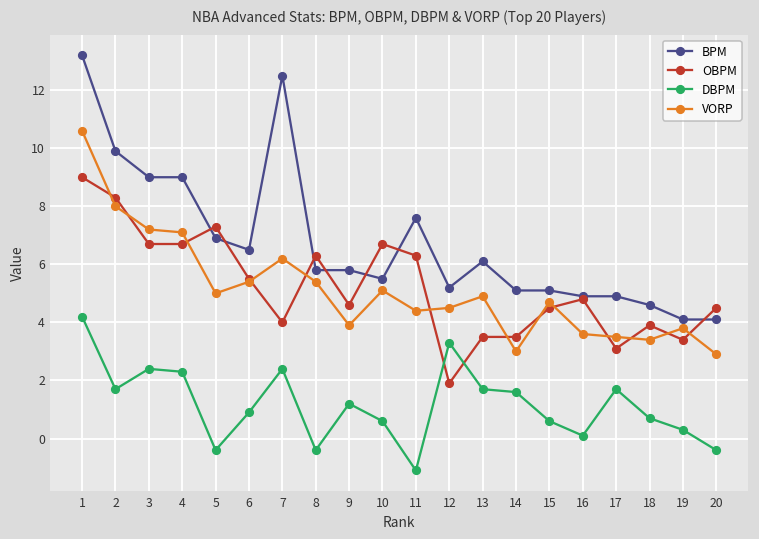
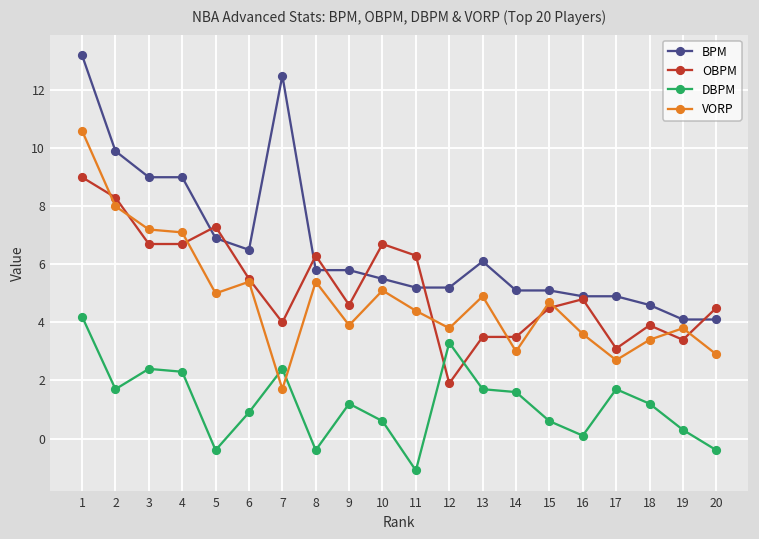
VORP, 7: 6.2 -> 1.7
BPM, 11: 7.6 -> 5.2
VORP, 12: 4.5 -> 3.8
VORP, 17: 3.5 -> 2.7
DBPM, 18: 0.7 -> 1.2
